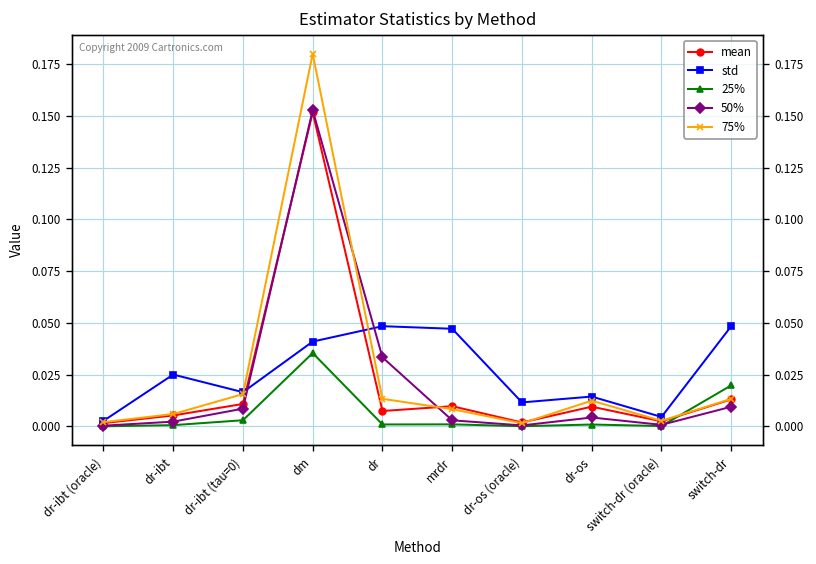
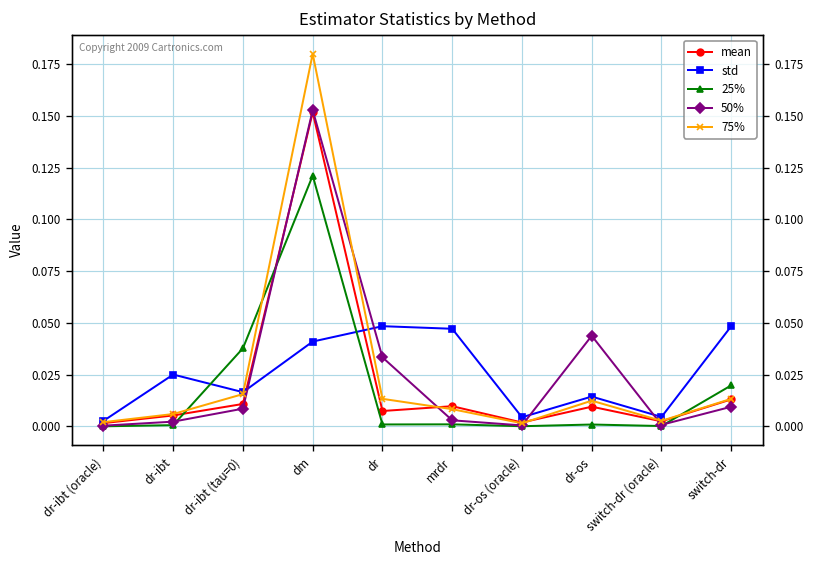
25%, dr-ibt (tau=0): 0.003 -> 0.038
25%, dm: 0.035 -> 0.121
std, dr-os (oracle): 0.012 -> 0.004
50%, dr-os: 0.004 -> 0.044
